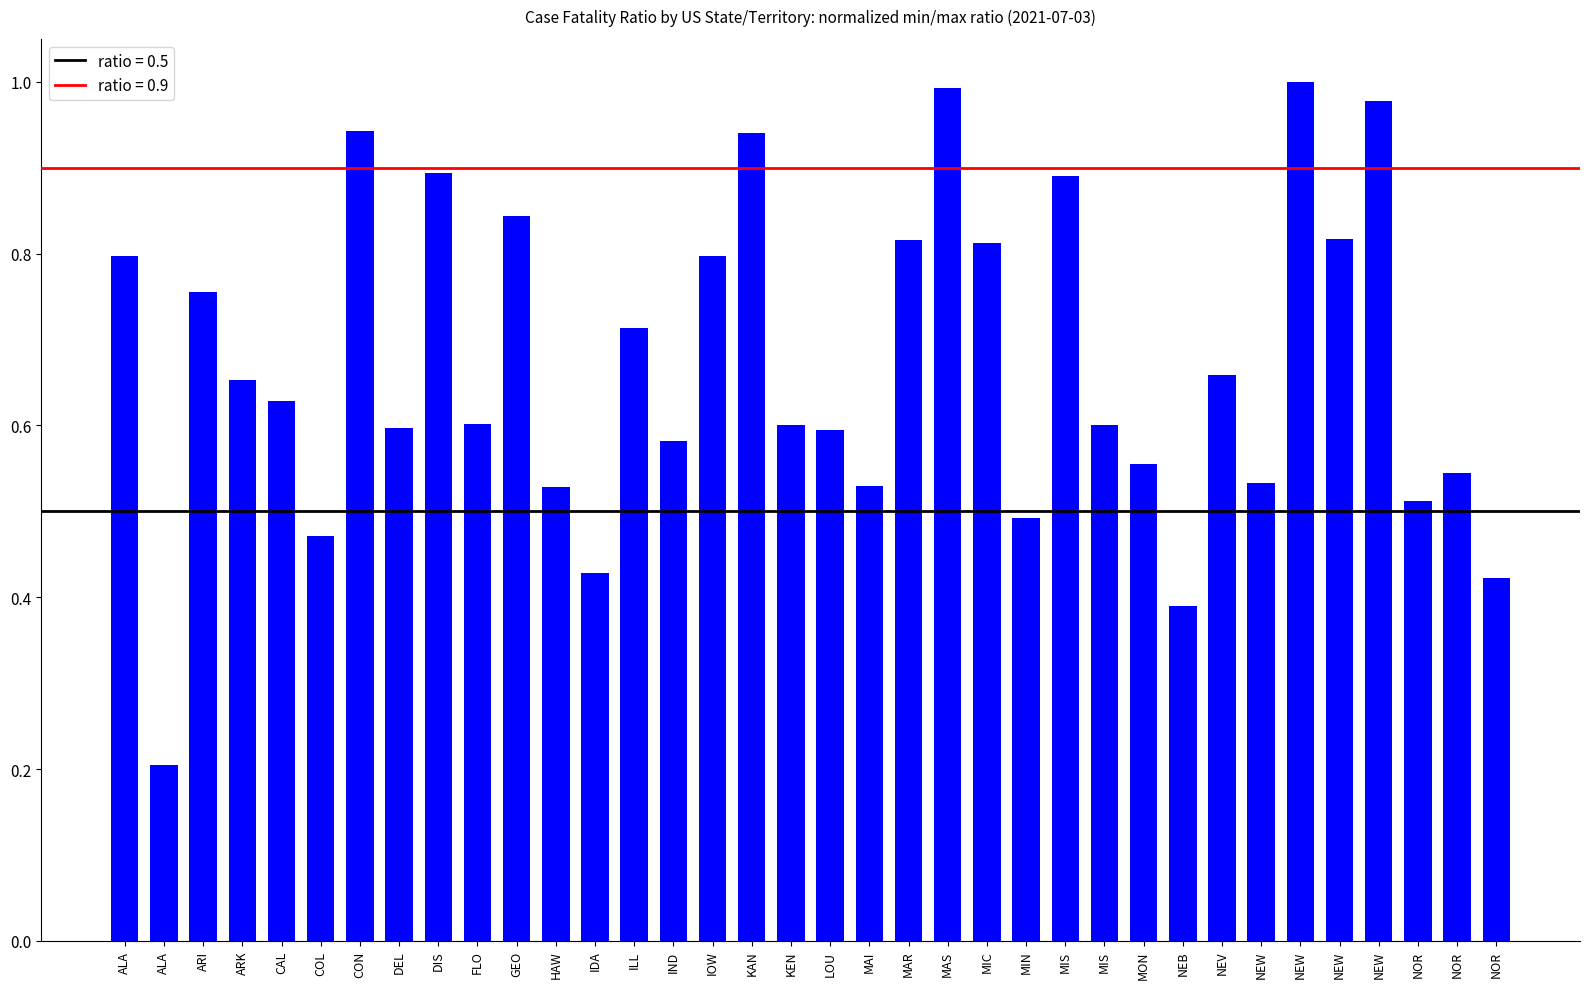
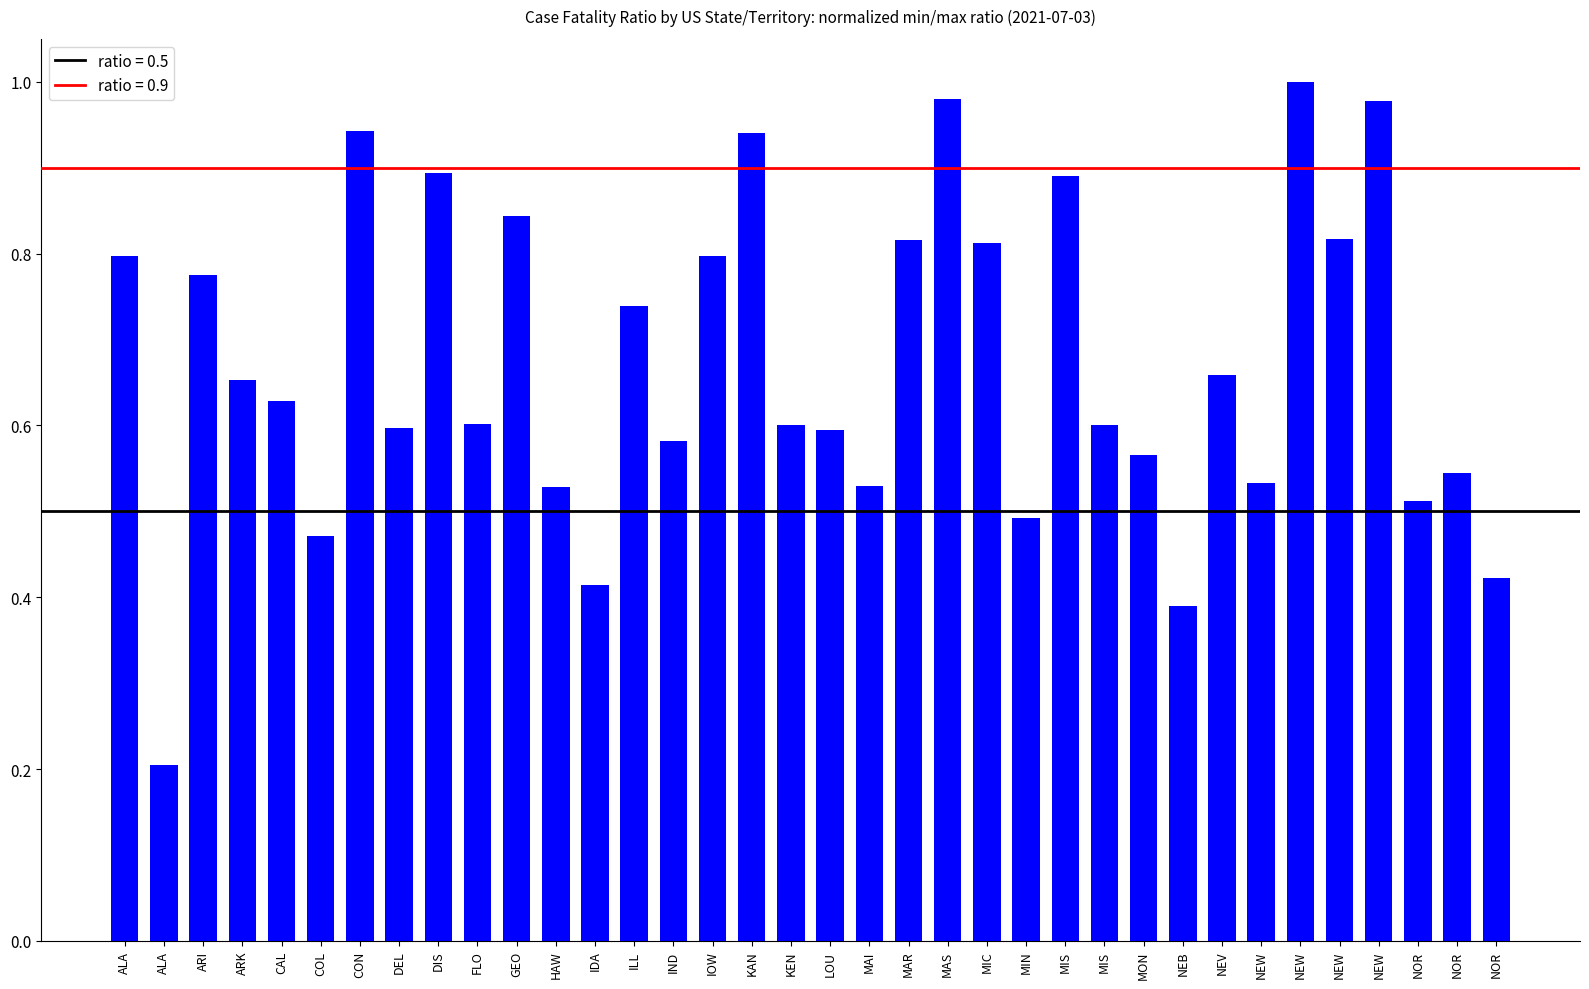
ARI: 0.76 -> 0.78
IDA: 0.43 -> 0.41
ILL: 0.71 -> 0.74
MAS: 0.99 -> 0.98
MON: 0.56 -> 0.57
